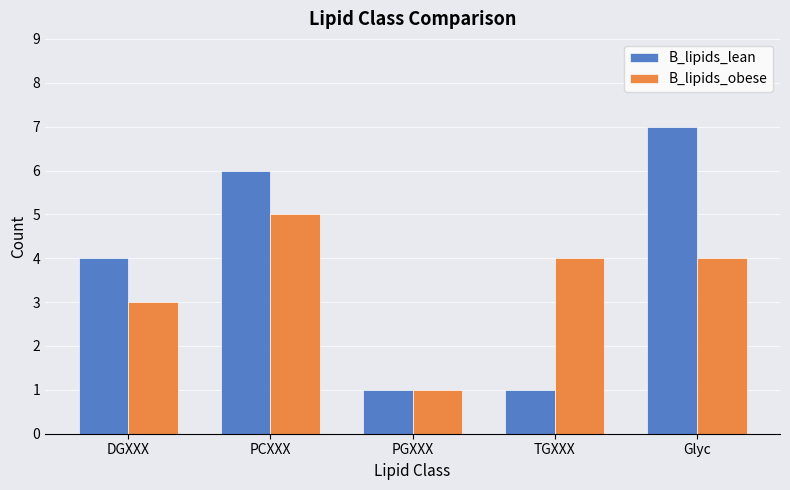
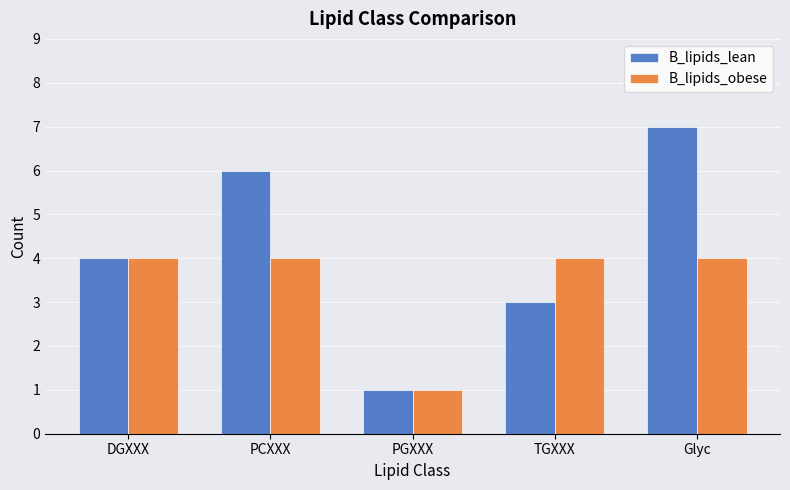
B_lipids_obese, DGXXX: 3 -> 4
B_lipids_obese, PCXXX: 5 -> 4
B_lipids_lean, TGXXX: 1 -> 3
